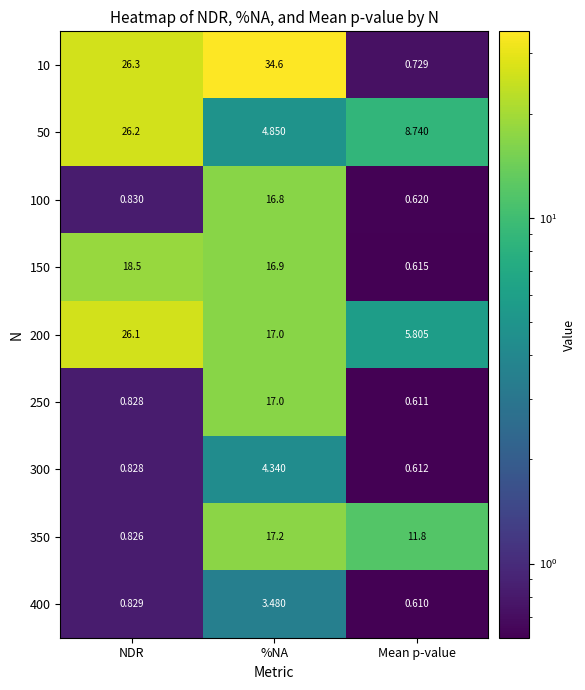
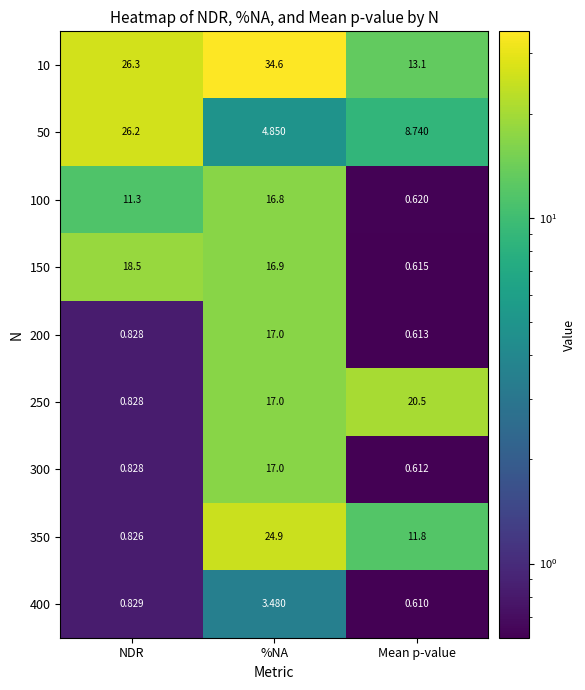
10, Mean p-value: 0.729 -> 13.1
100, NDR: 0.830 -> 11.3
200, NDR: 26.1 -> 0.828
200, Mean p-value: 5.805 -> 0.613
250, Mean p-value: 0.611 -> 20.5
300, %NA: 4.340 -> 17.0
350, %NA: 17.2 -> 24.9
